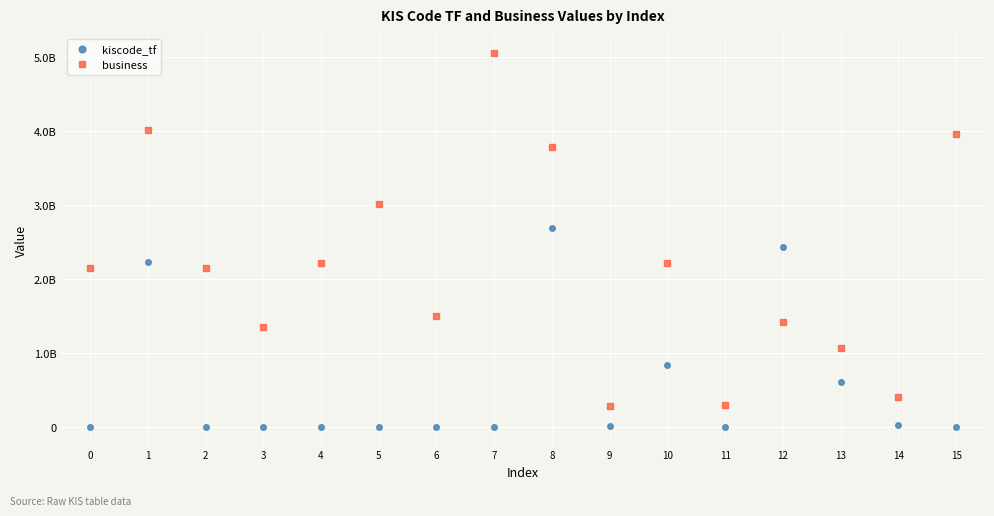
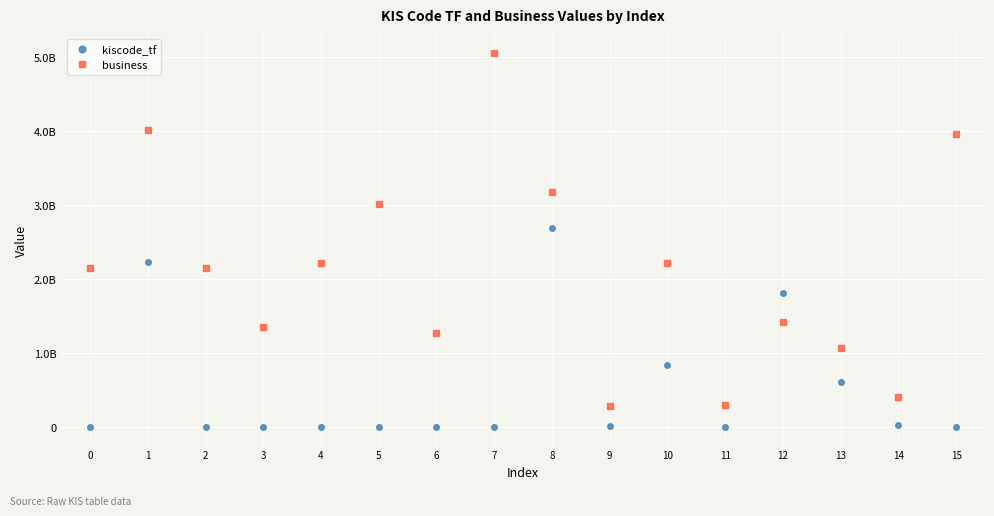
business, 6: 1500000000 -> 1300000000
business, 8: 3800000000 -> 3200000000
kiscode_tf, 12: 2400000000 -> 1800000000
